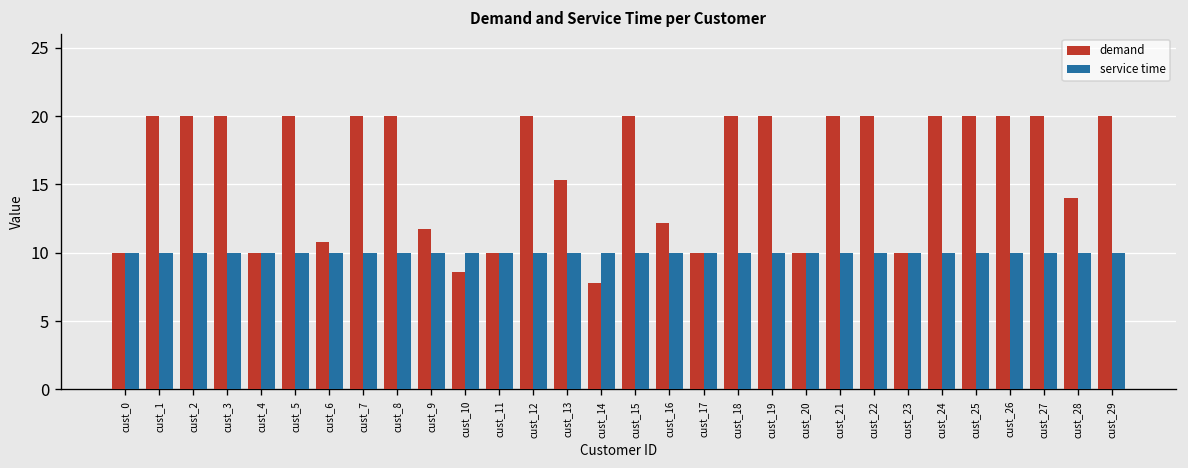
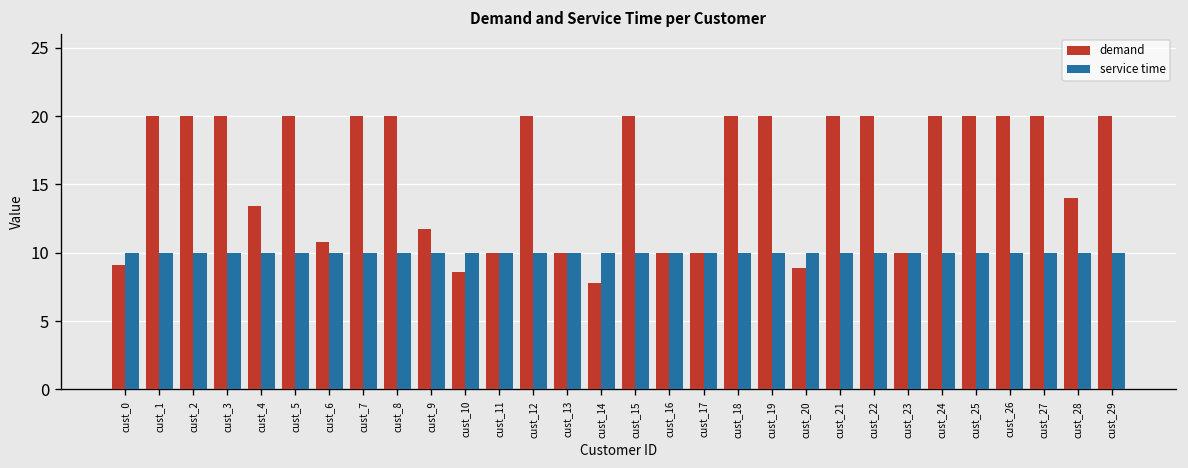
demand, cust_0: 10.0 -> 9.1
demand, cust_4: 10.0 -> 13.4
demand, cust_13: 15.3 -> 10.0
demand, cust_16: 12.2 -> 10.0
demand, cust_20: 10.0 -> 8.9
